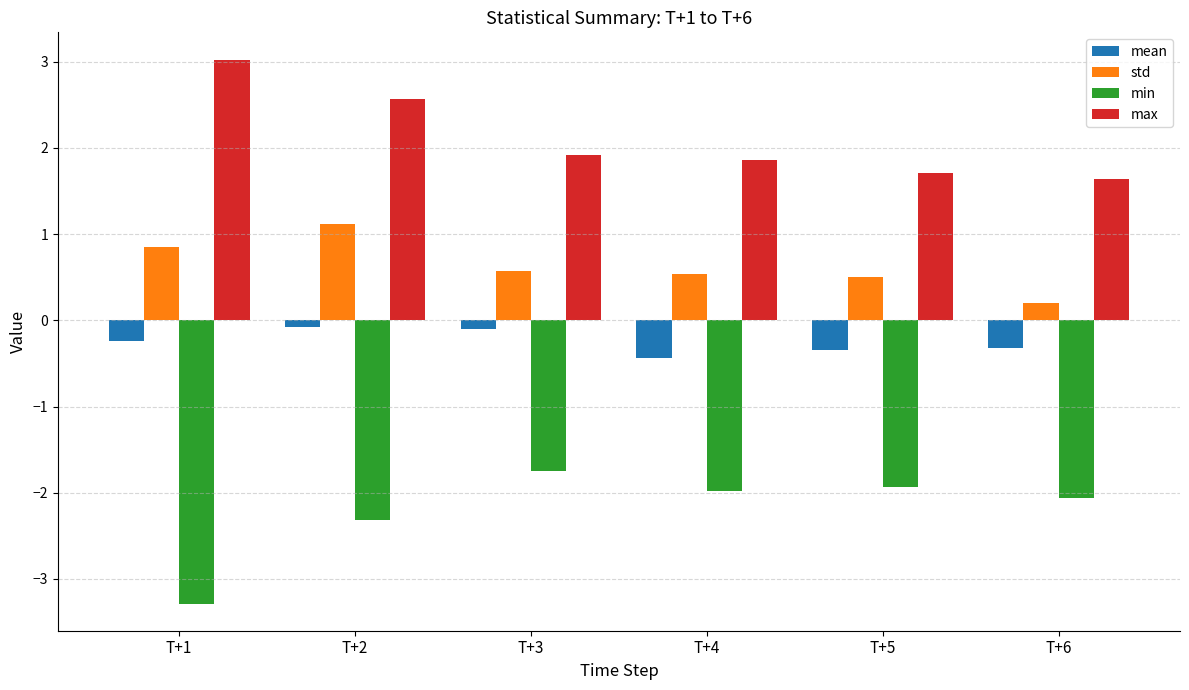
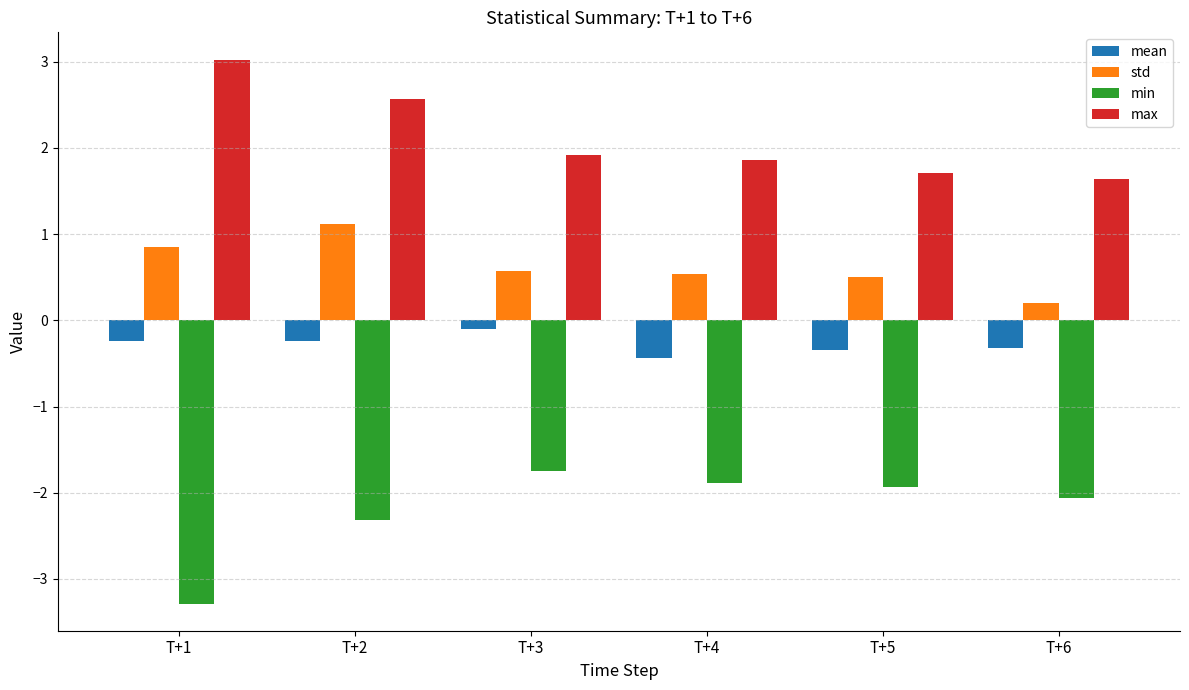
mean, T+2: -0.1 -> -0.2
min, T+4: -2.0 -> -1.9
